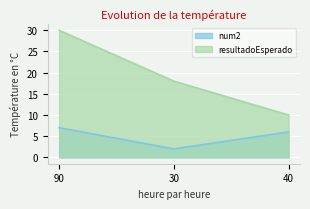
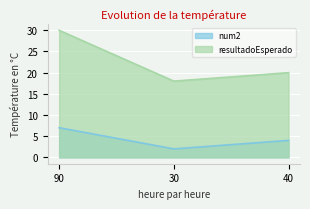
num2, 40: 6 -> 4
resultadoEsperado, 40: 10 -> 20
